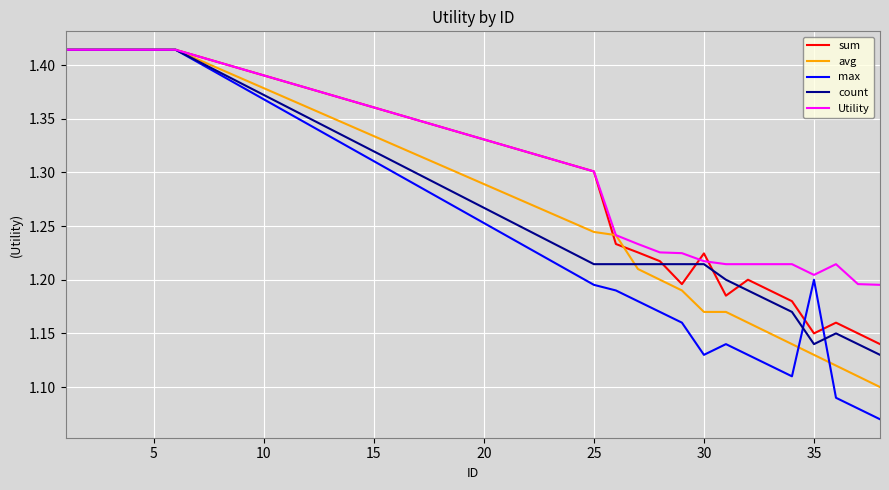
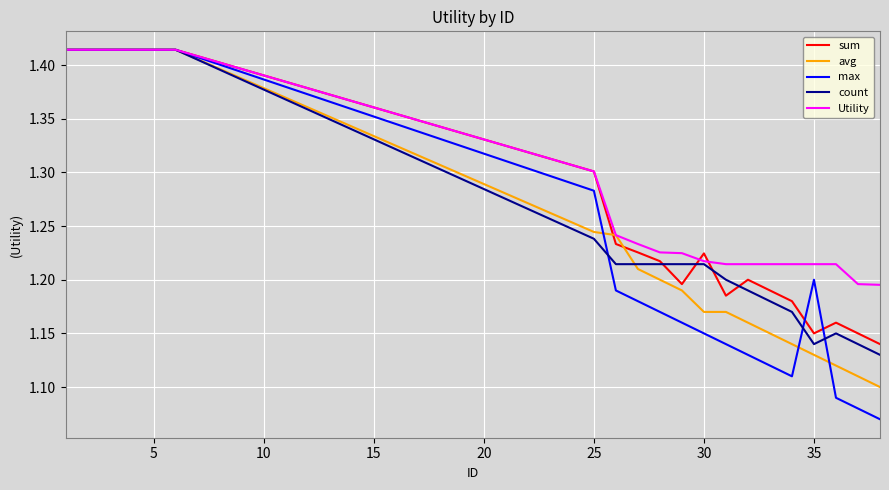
max, 25: 1.195 -> 1.283
count, 25: 1.214 -> 1.238
max, 30: 1.13 -> 1.15
Utility, 35: 1.204 -> 1.214
